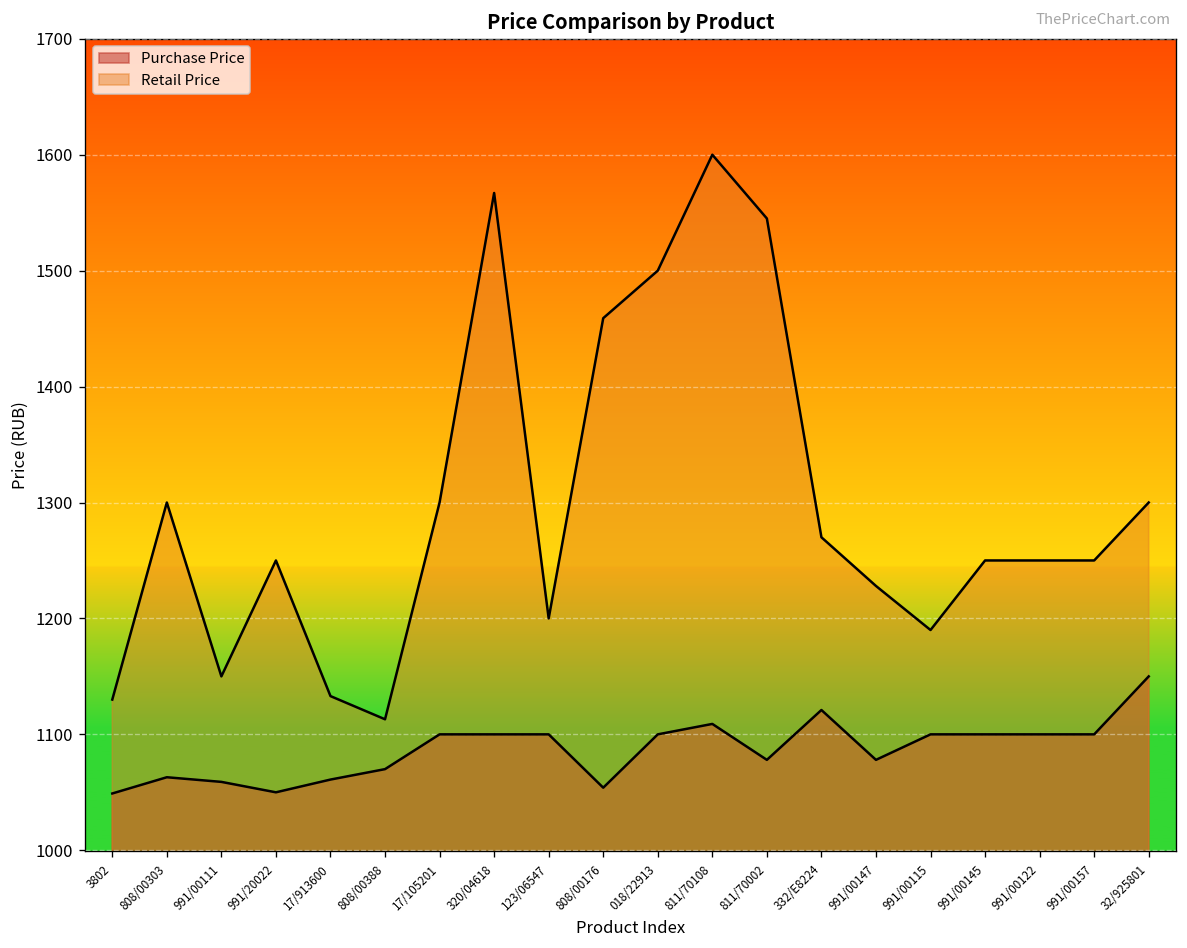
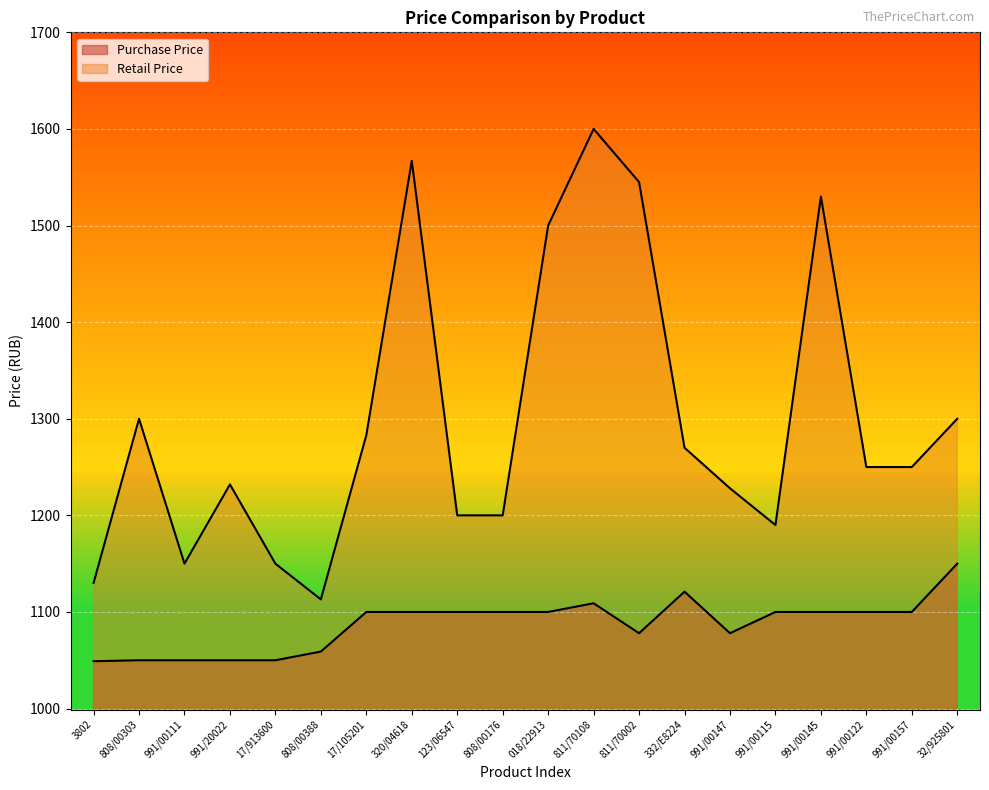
Purchase Price, 808/00303: 1060 -> 1050
Purchase Price, 991/00111: 1060 -> 1050
Retail Price, 991/20022: 1250 -> 1230
Purchase Price, 17/913600: 1060 -> 1050
Retail Price, 17/913600: 1130 -> 1150
Purchase Price, 808/00388: 1070 -> 1060
Retail Price, 17/105201: 1300 -> 1280
Purchase Price, 808/00176: 1050 -> 1100
Retail Price, 808/00176: 1460 -> 1200
Retail Price, 991/00145: 1250 -> 1530
